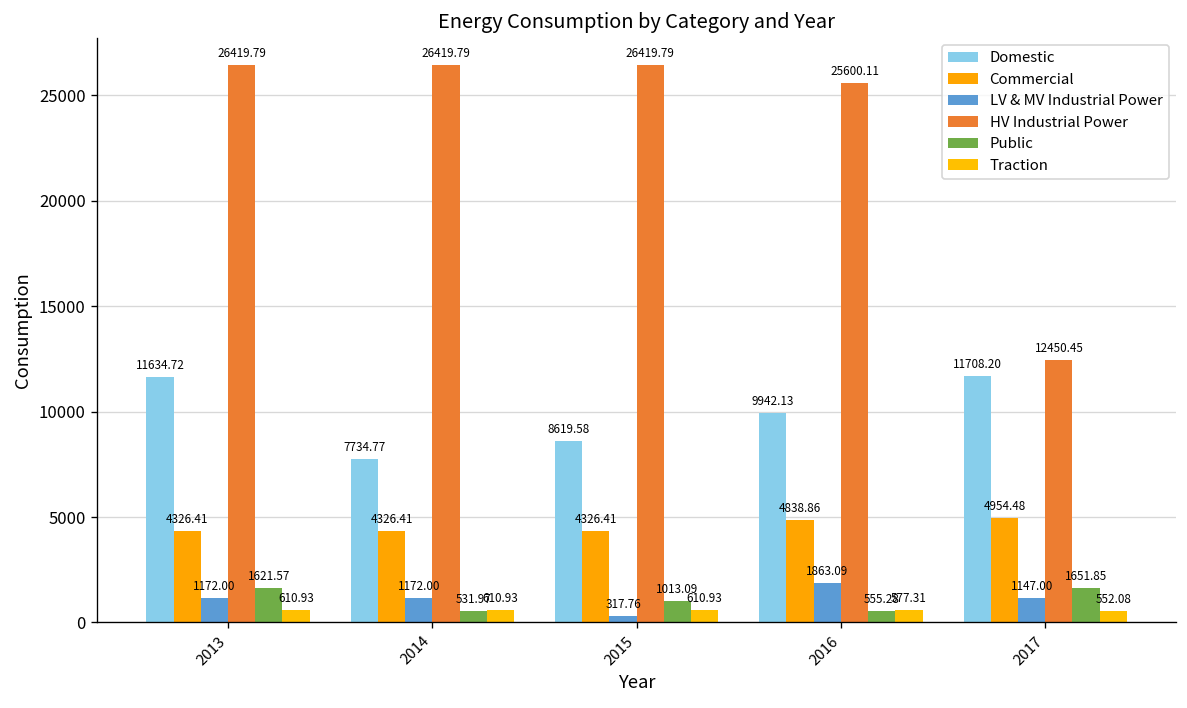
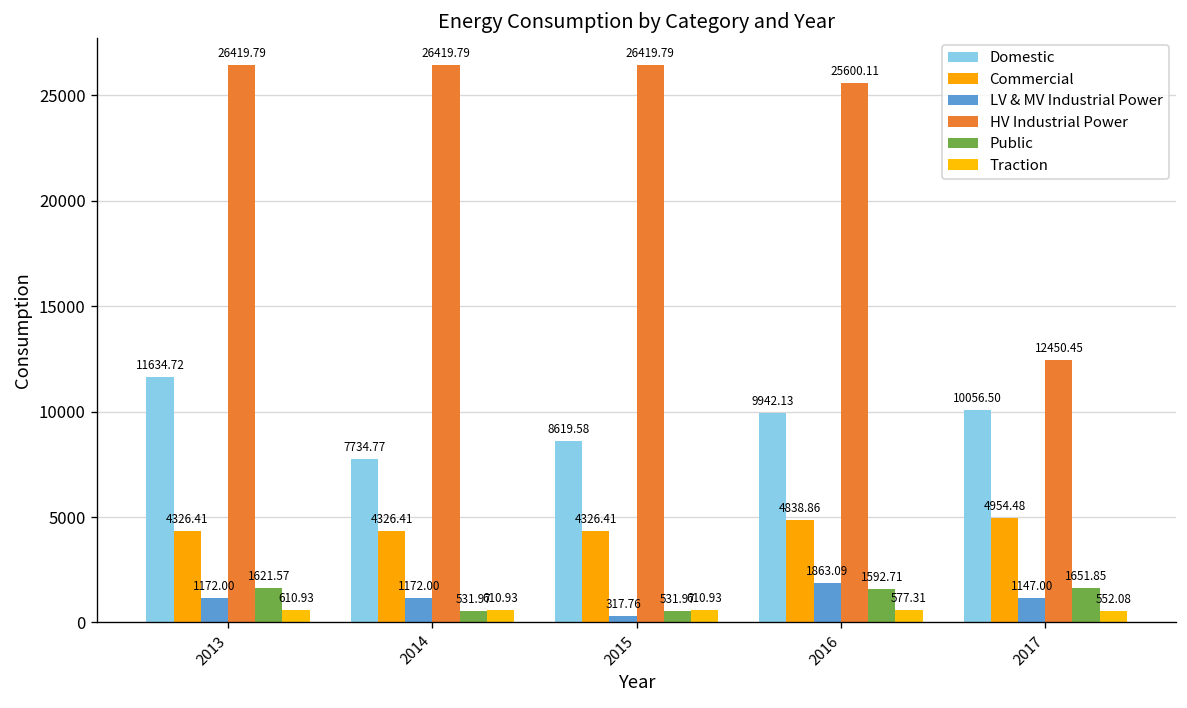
Public, 2015: 1013.09 -> 531.97
Public, 2016: 555.28 -> 1592.71
Domestic, 2017: 11708.20 -> 10056.50
